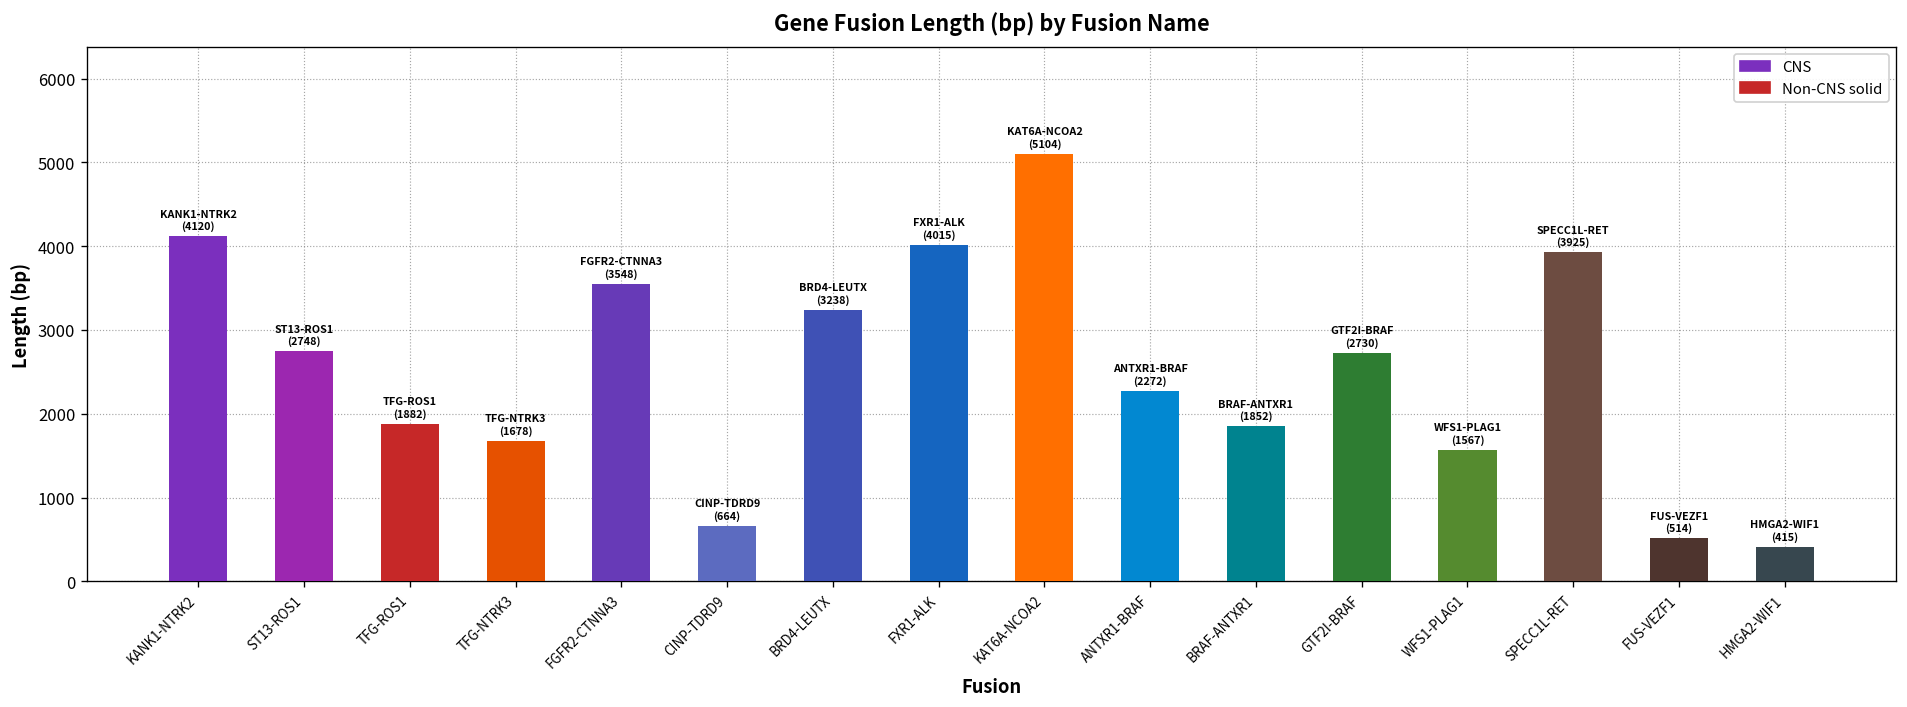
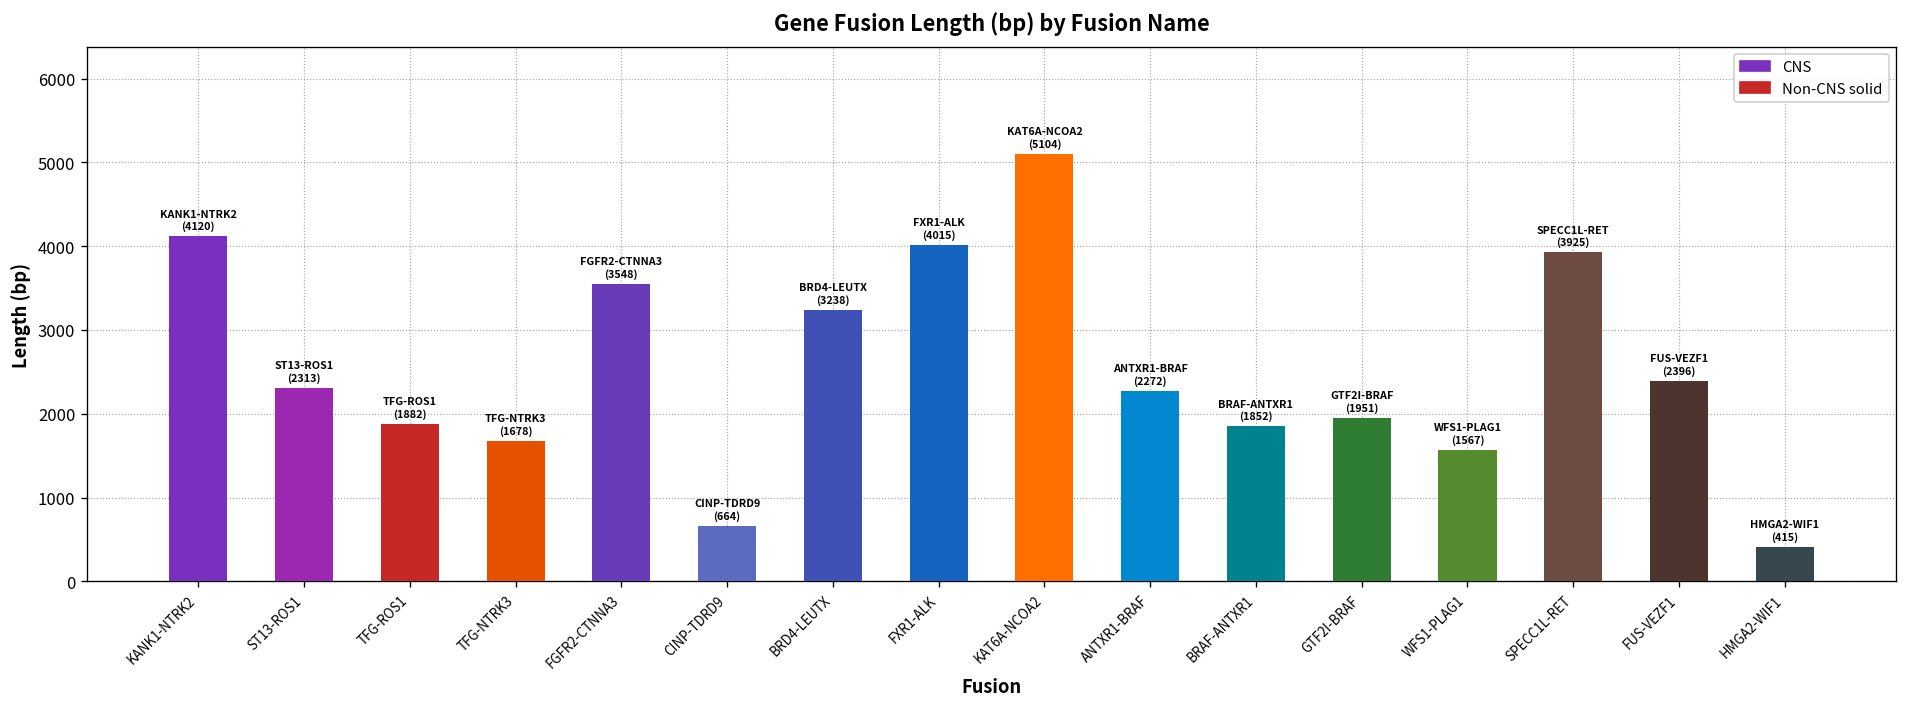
ST13-ROS1: (2748) -> (2313)
GTF2I-BRAF: (2730) -> (1951)
FUS-VEZF1: (514) -> (2396)
